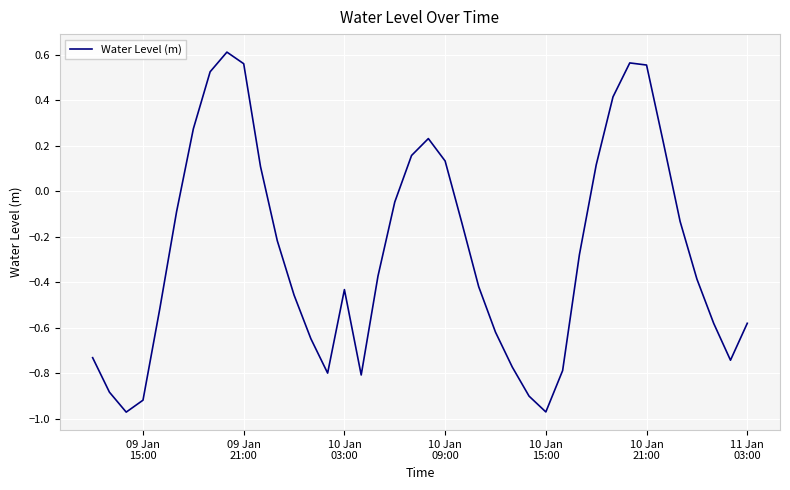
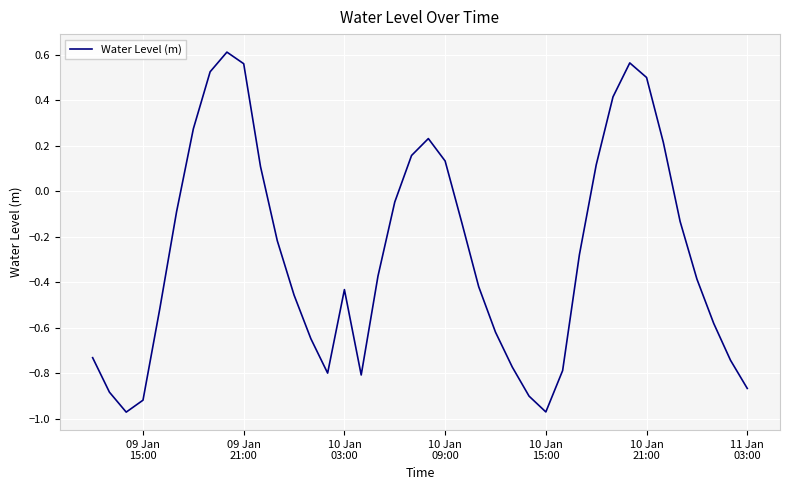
10 Jan 21:00: 0.55 -> 0.50
11 Jan 03:00: -0.58 -> -0.87
